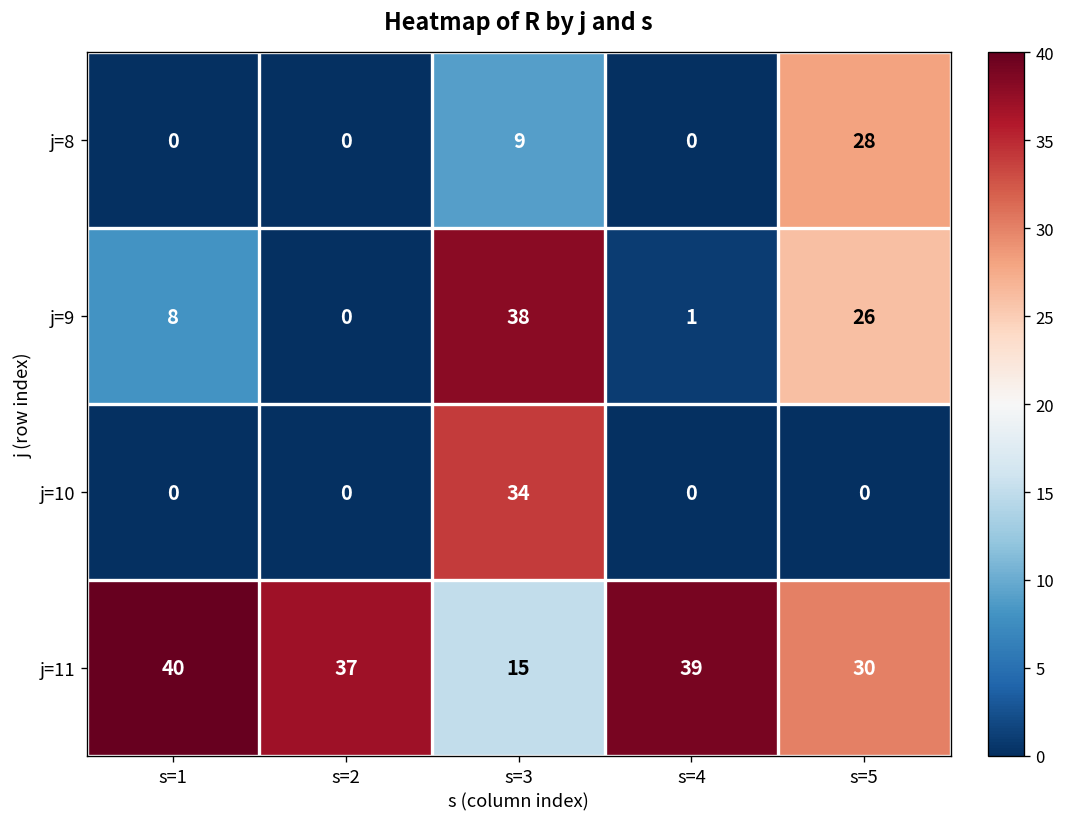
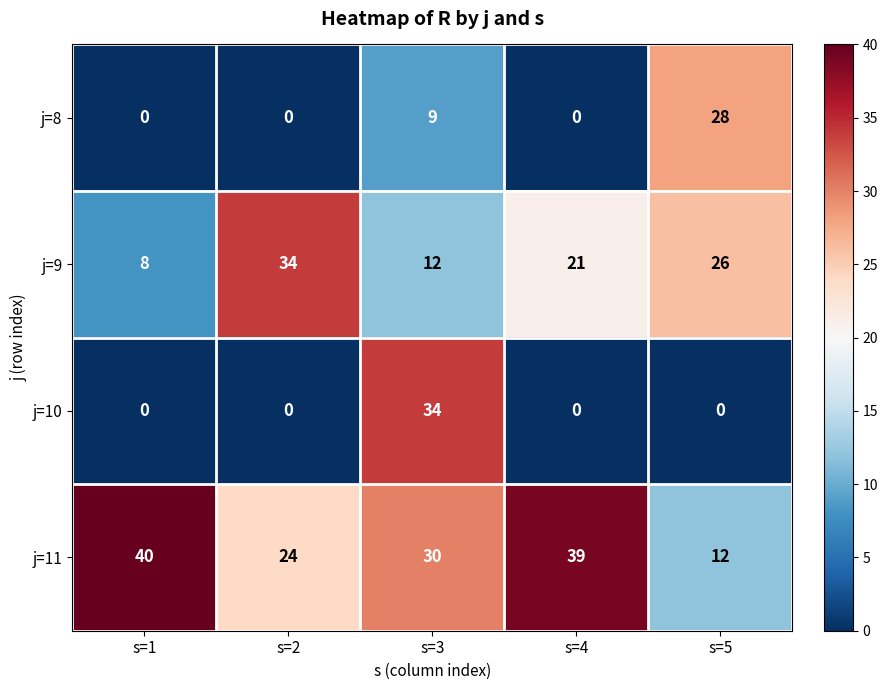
j=9, s=2: 0 -> 34
j=9, s=3: 38 -> 12
j=9, s=4: 1 -> 21
j=11, s=2: 37 -> 24
j=11, s=3: 15 -> 30
j=11, s=5: 30 -> 12
